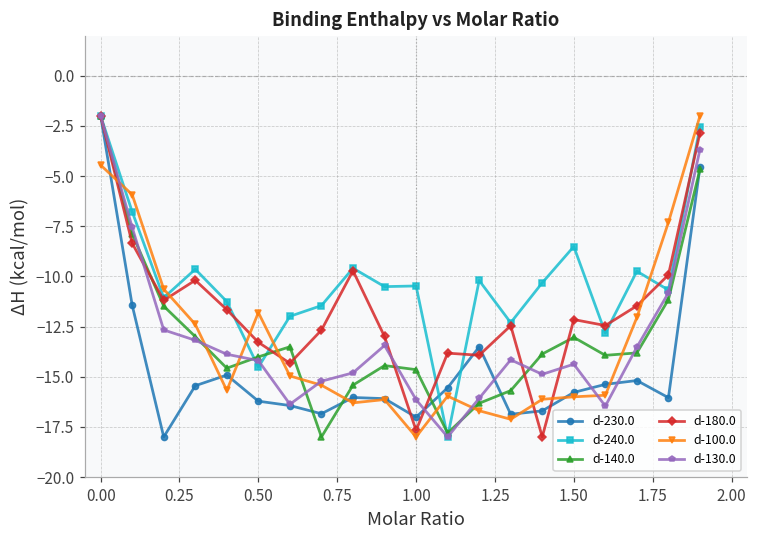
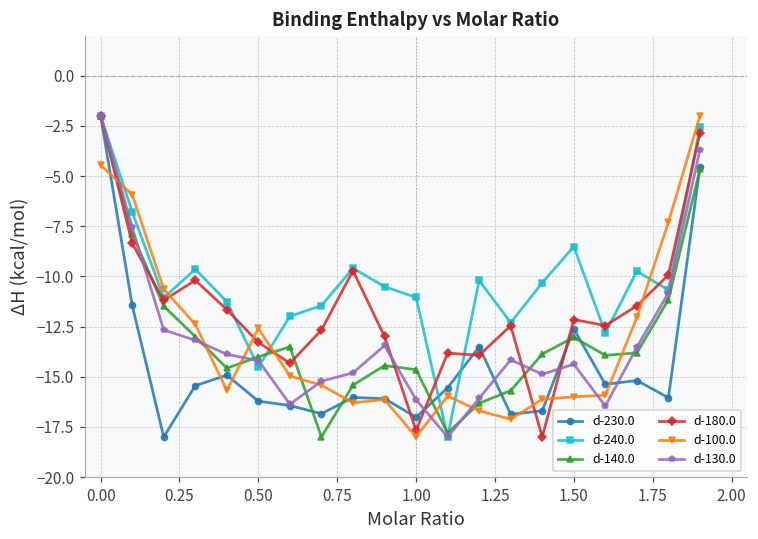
d-100.0, 0.50: -11.8 -> -12.6
d-240.0, 1.00: -10.5 -> -11.0
d-230.0, 1.50: -15.8 -> -12.6
